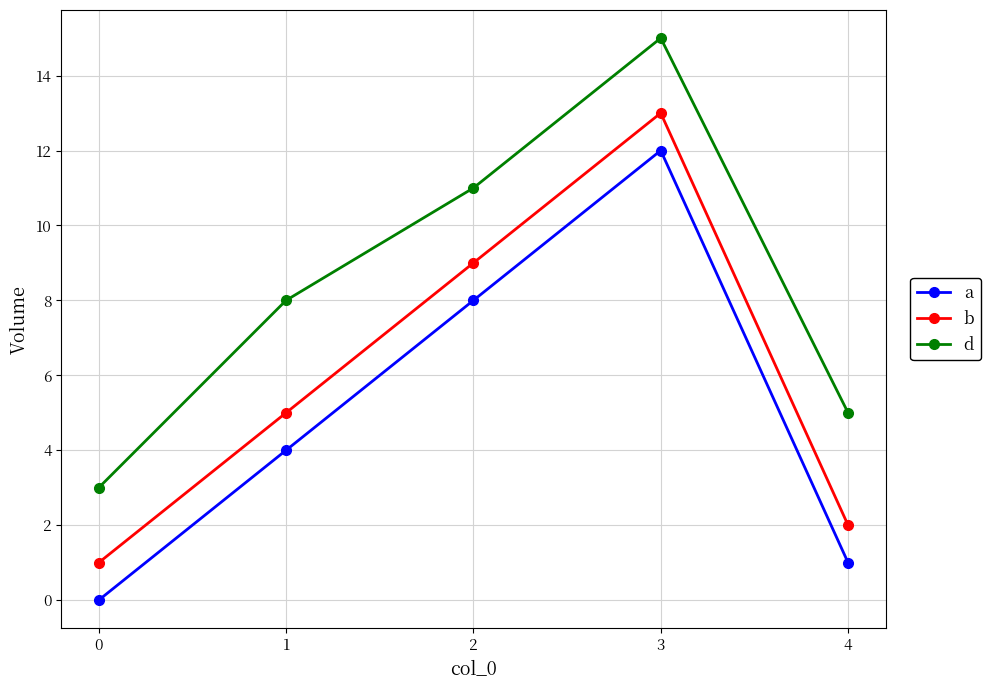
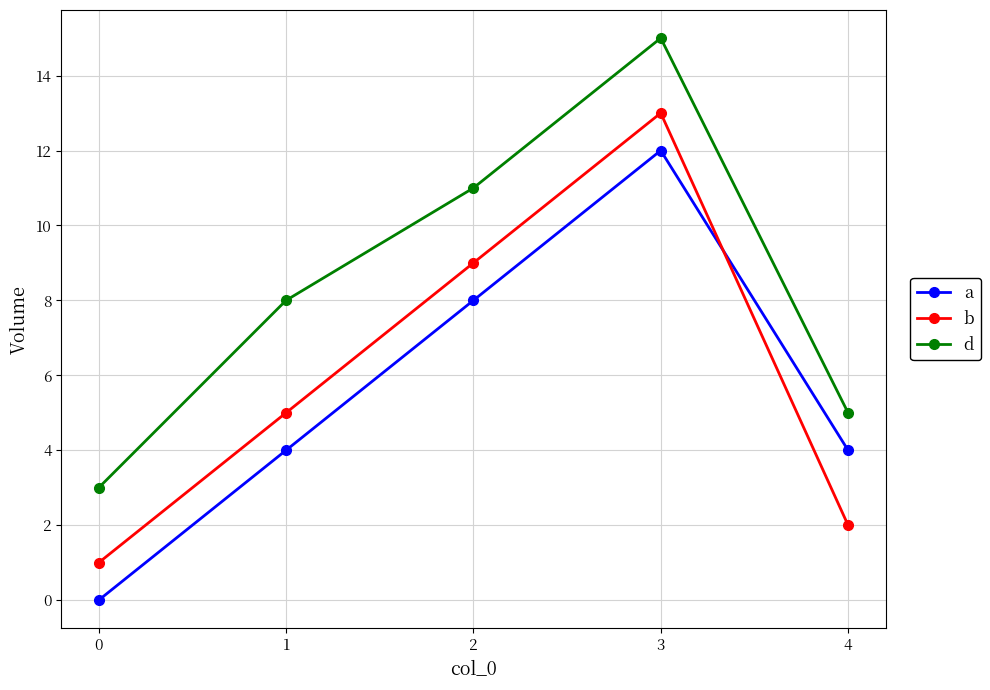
a, 4: 1 -> 4
